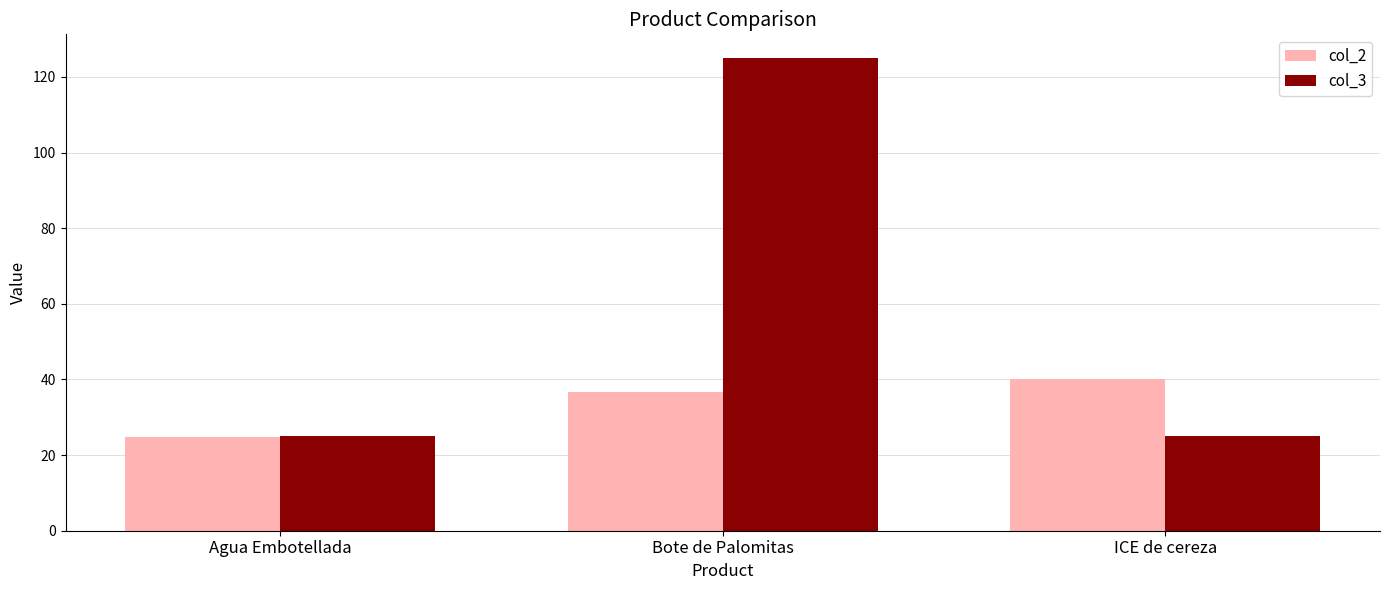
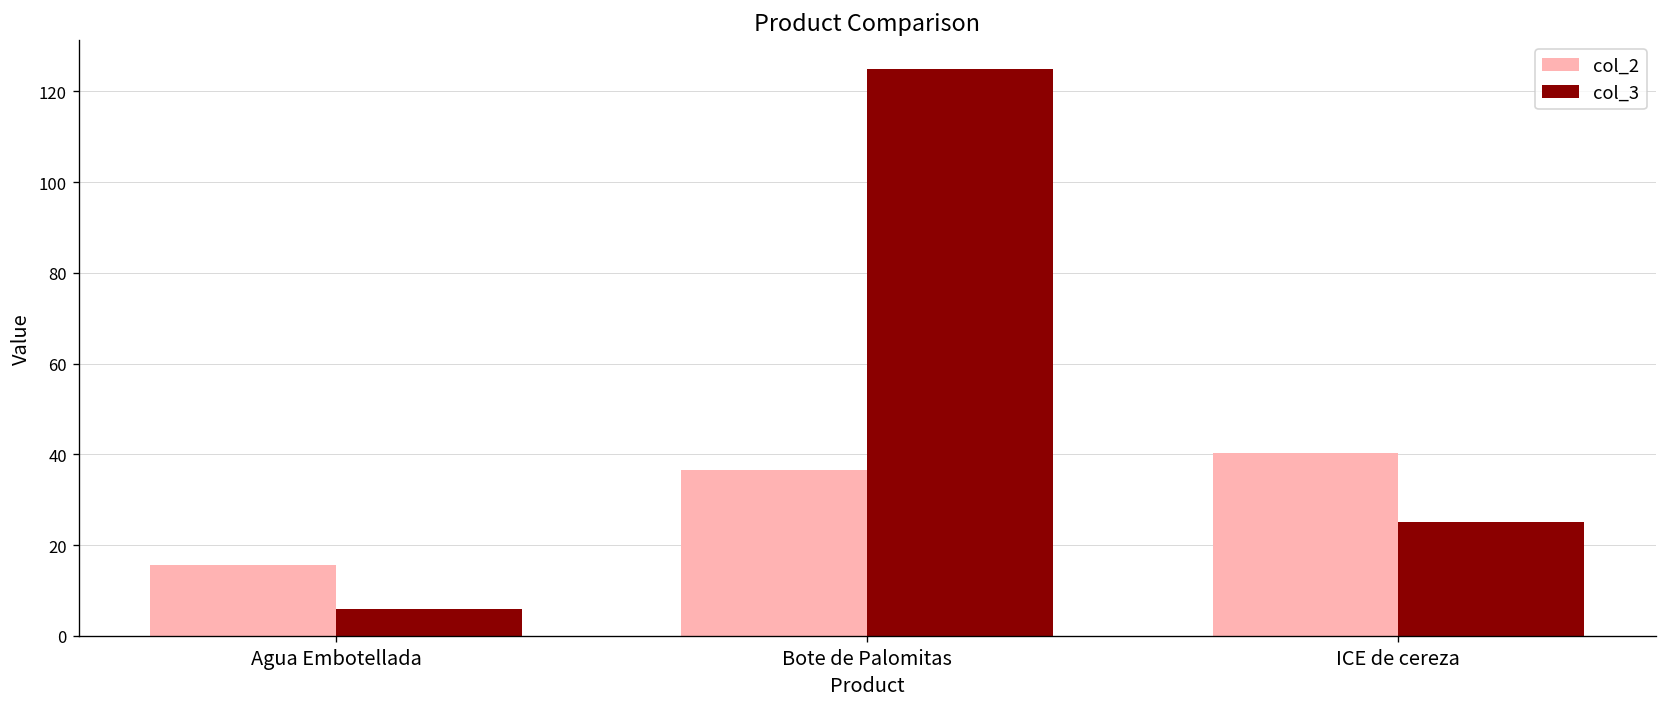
col_2, Agua Embotellada: 25 -> 16
col_3, Agua Embotellada: 25 -> 6
